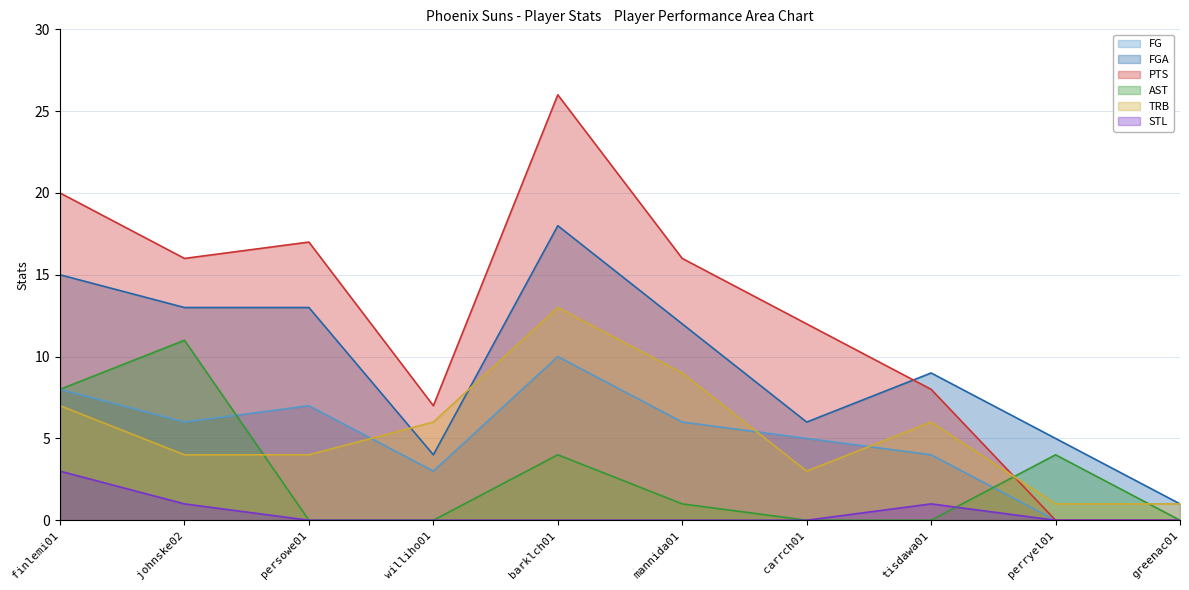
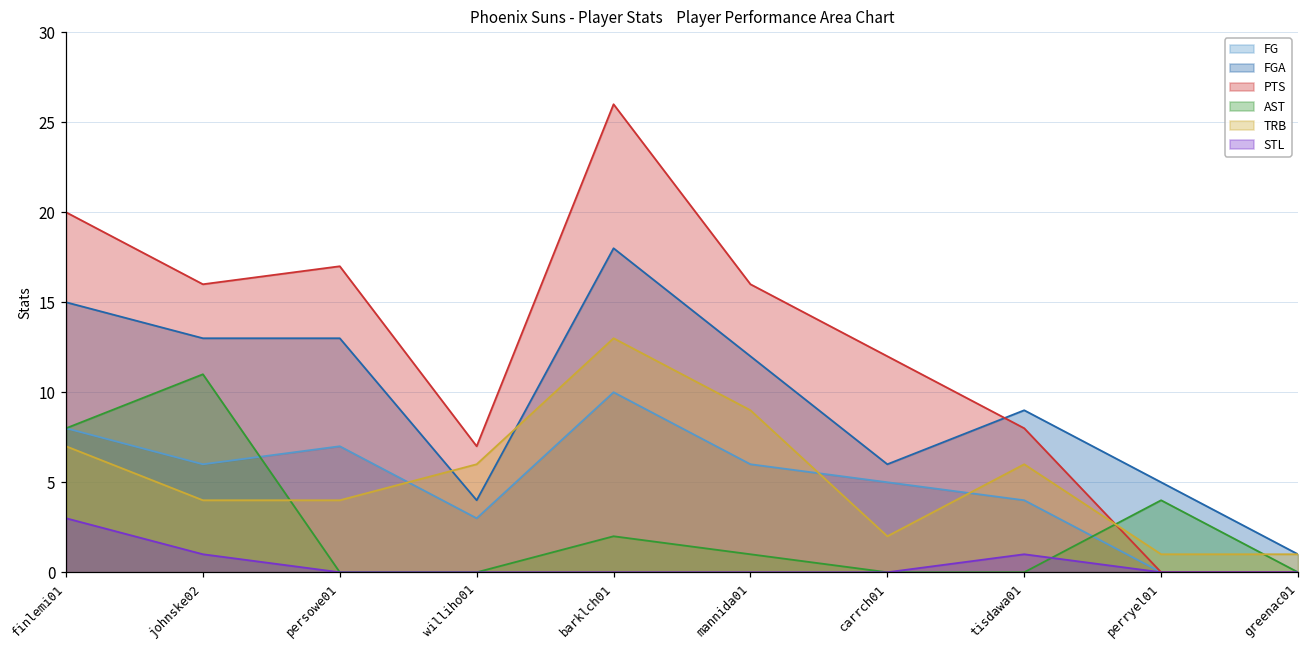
AST, barklch01: 4 -> 2
TRB, carrch01: 3 -> 2
